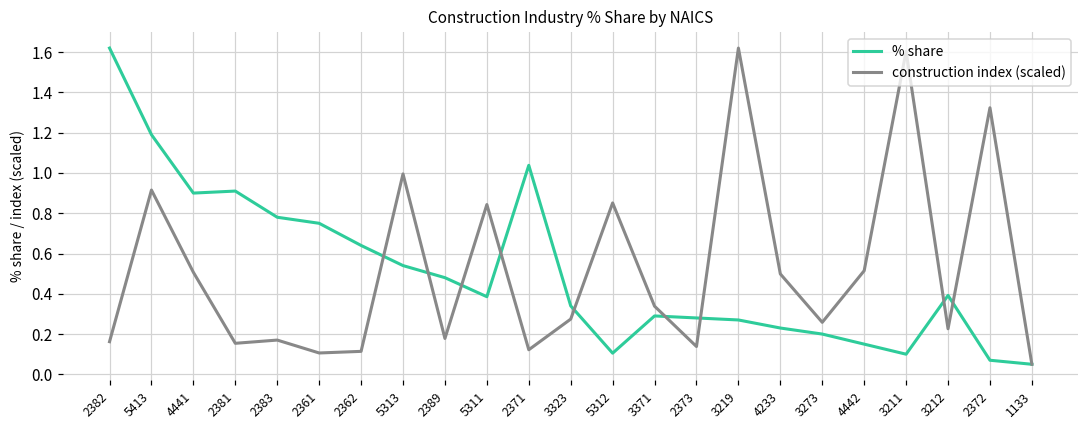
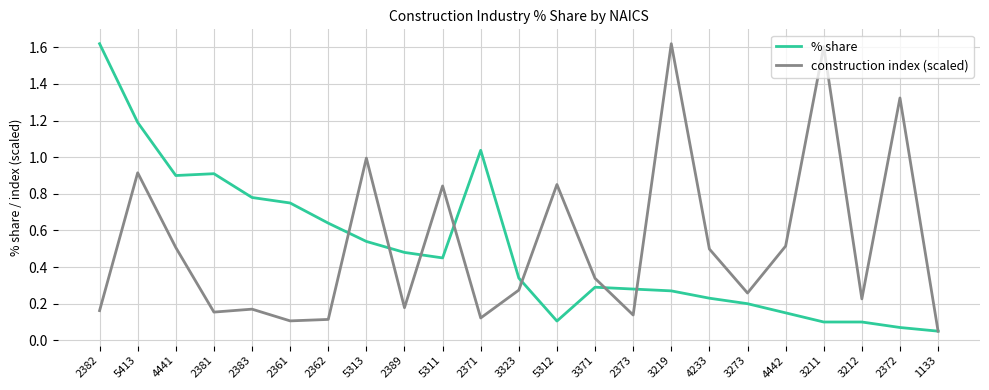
% share, 5311: 0.39 -> 0.45
% share, 3212: 0.39 -> 0.10
